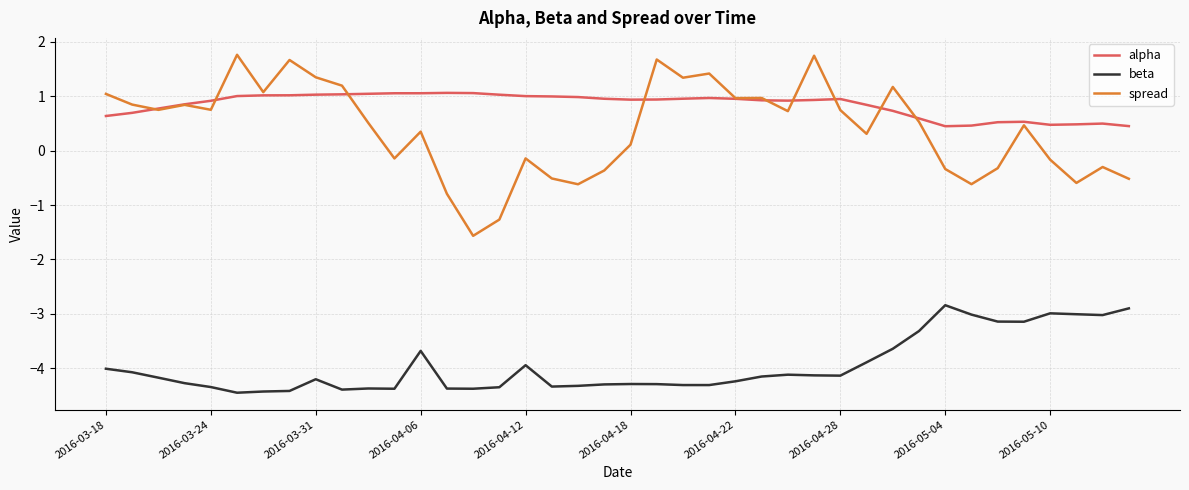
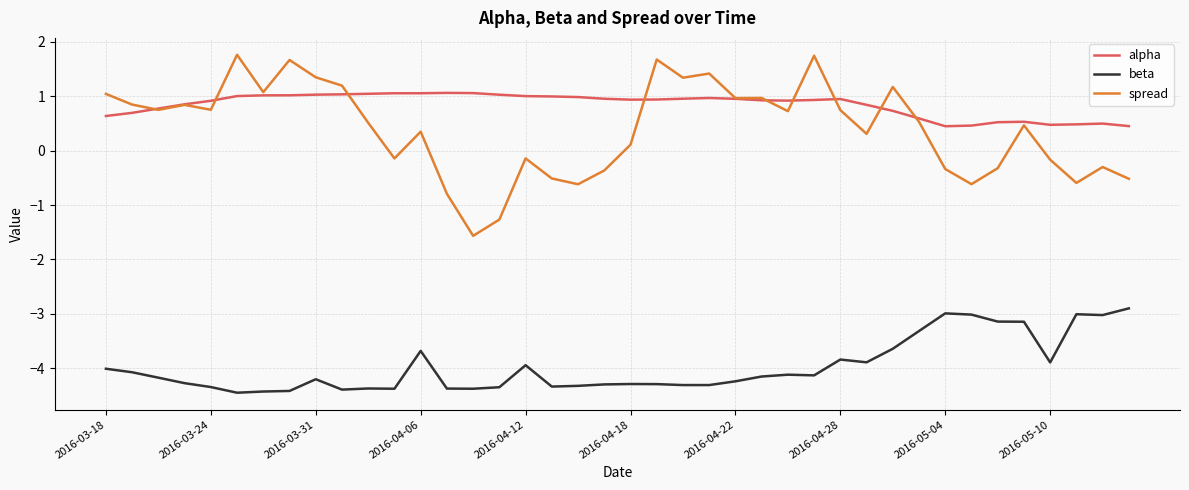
beta, 2016-04-28: -4.1 -> -3.8
beta, 2016-05-04: -2.8 -> -3.0
beta, 2016-05-10: -3.0 -> -3.9
